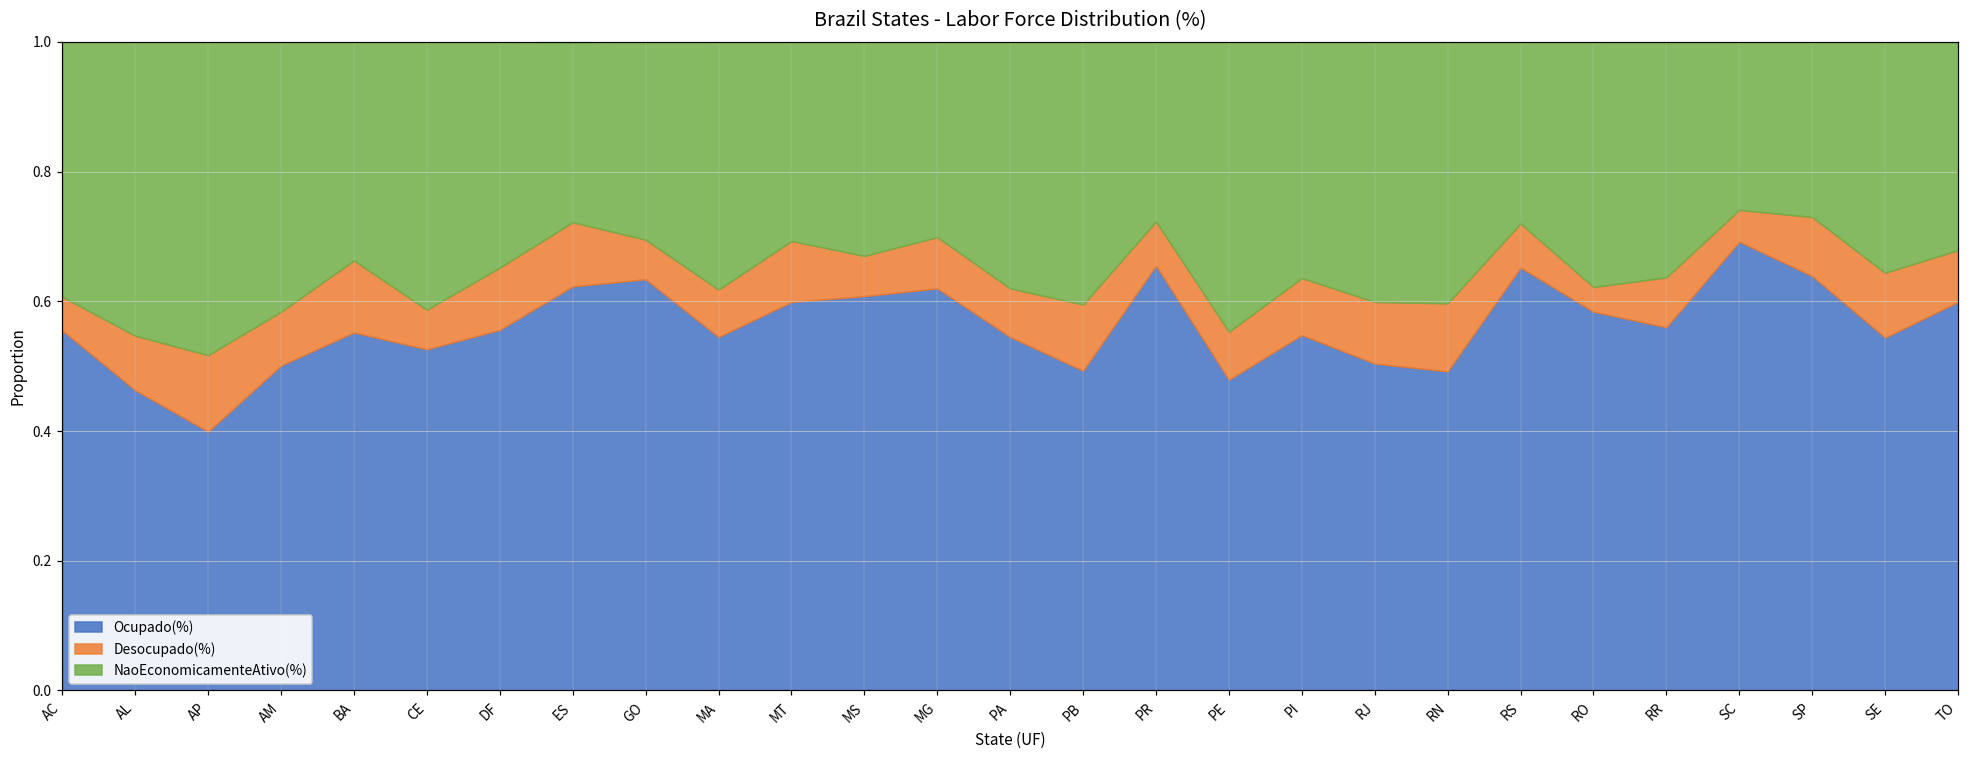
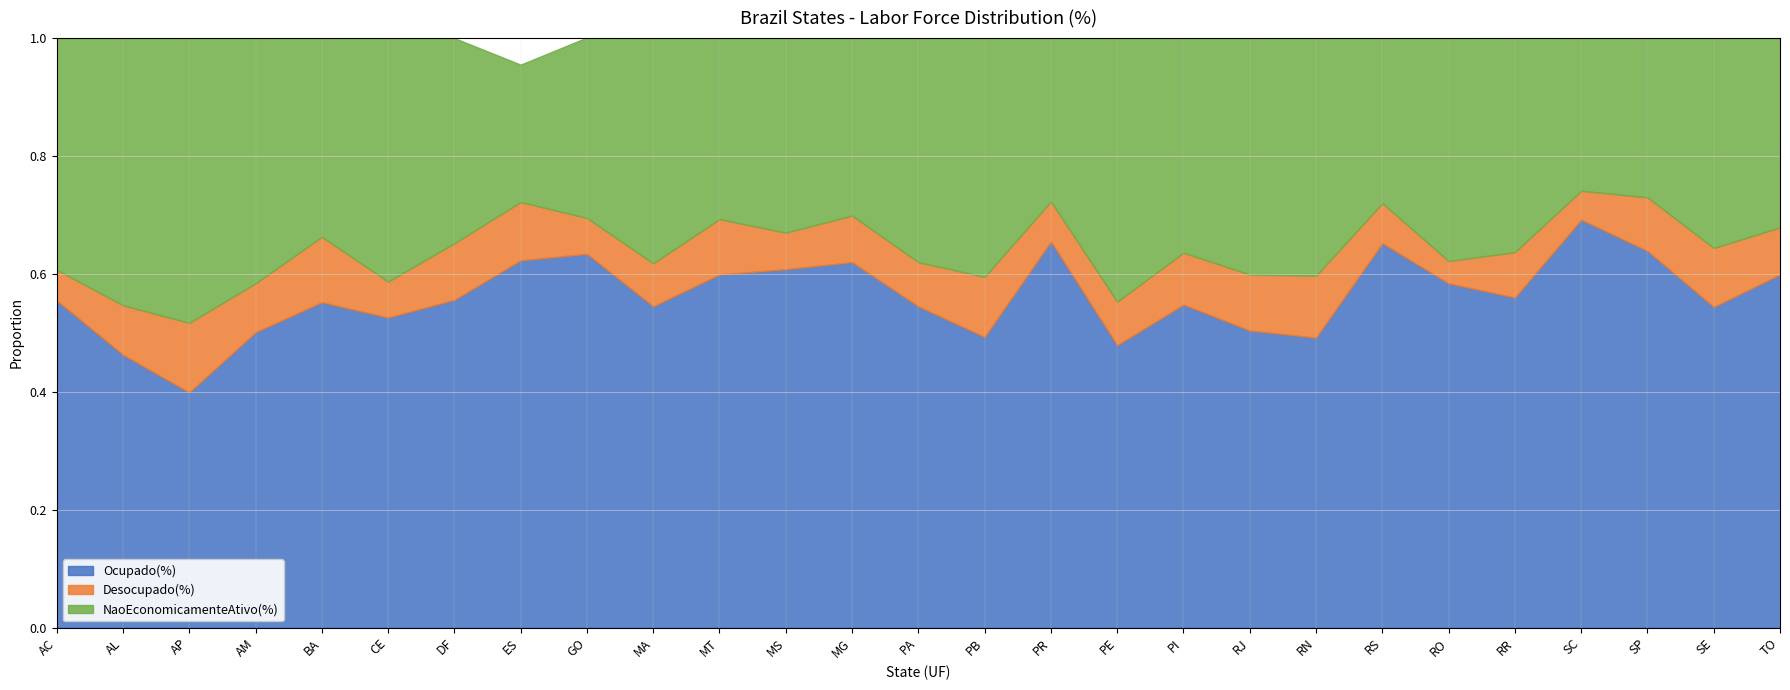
NaoEconomicamenteAtivo(%), ES: 0.28 -> 0.23
